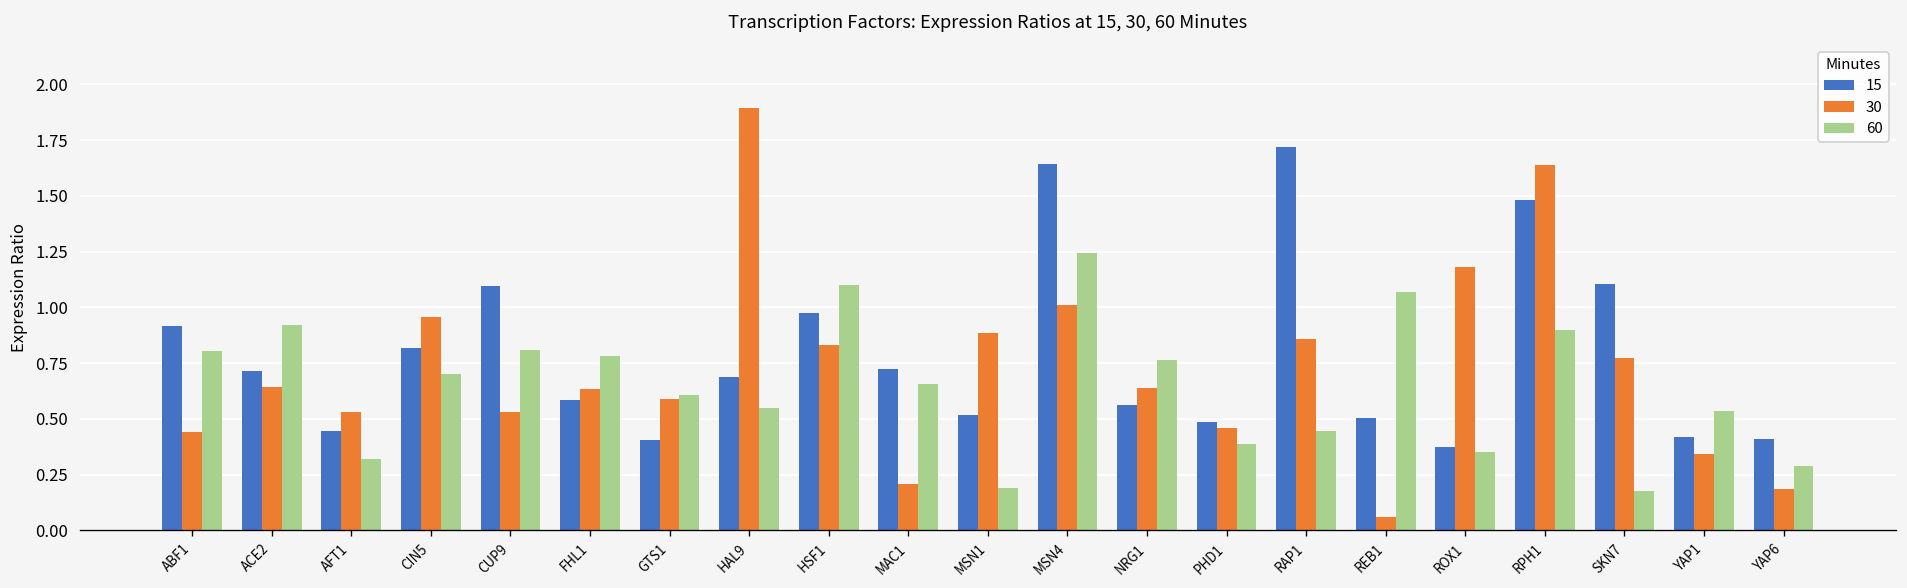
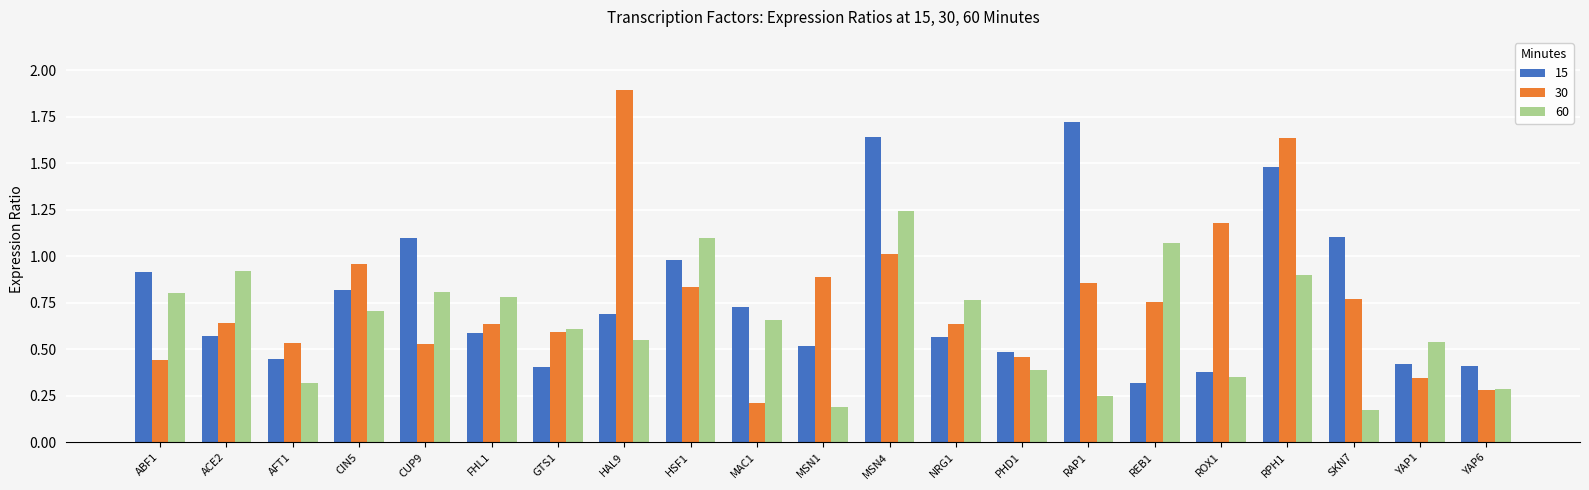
15, ACE2: 0.72 -> 0.57
60, RAP1: 0.45 -> 0.25
15, REB1: 0.50 -> 0.32
30, REB1: 0.06 -> 0.75
30, YAP6: 0.19 -> 0.28
